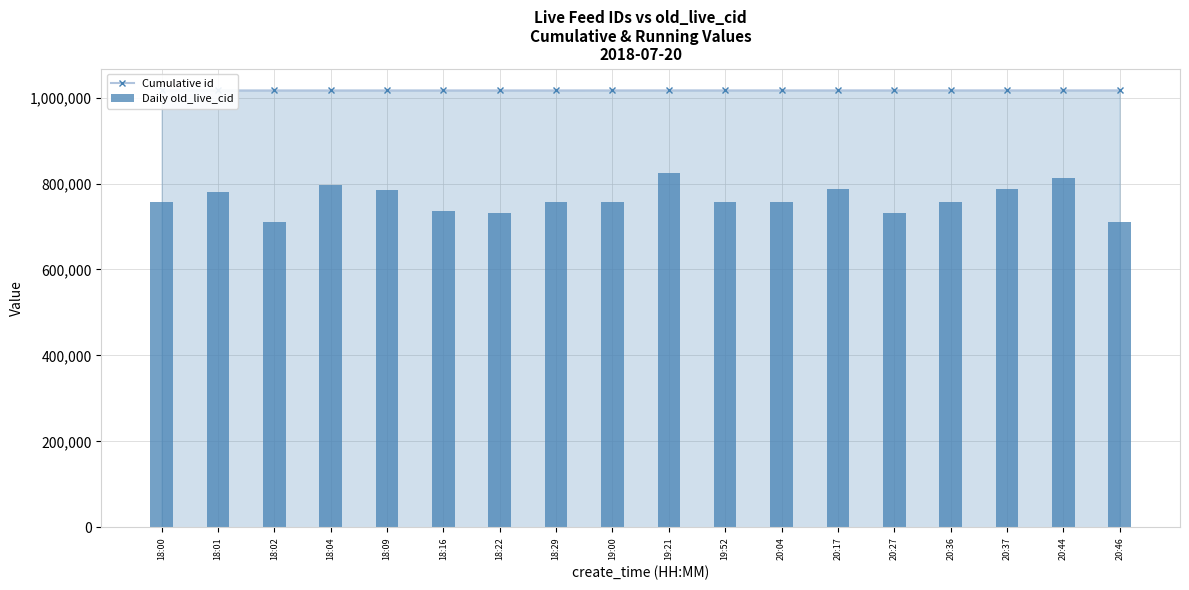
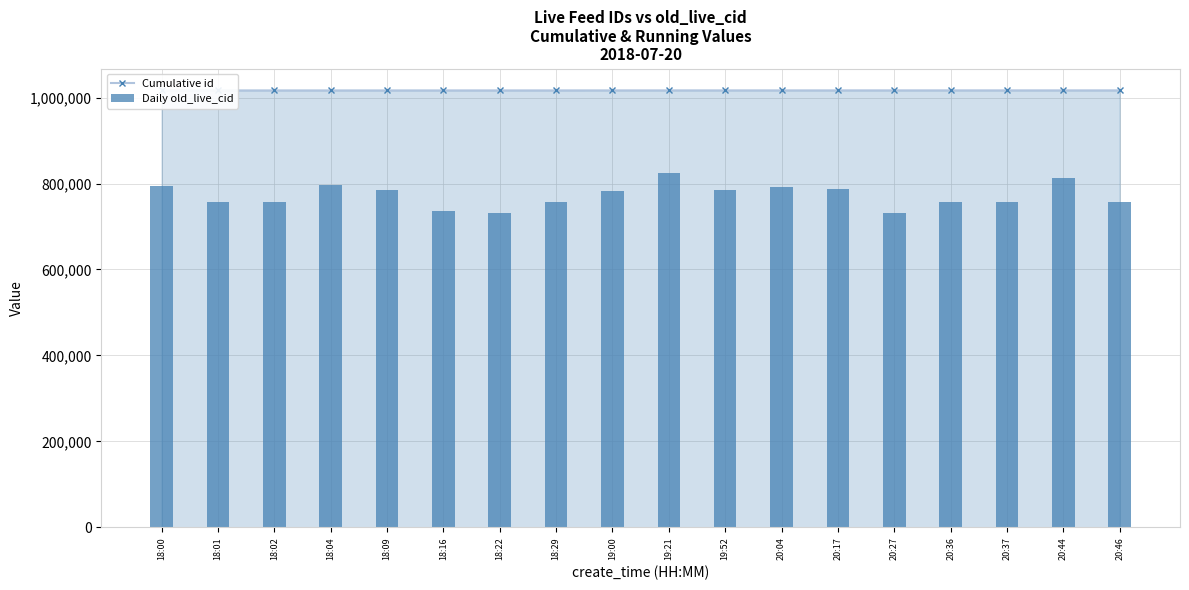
Daily old_live_cid, 18:00: 760,000 -> 790,000
Daily old_live_cid, 18:01: 780,000 -> 760,000
Daily old_live_cid, 18:02: 710,000 -> 760,000
Daily old_live_cid, 19:00: 760,000 -> 780,000
Daily old_live_cid, 19:52: 760,000 -> 790,000
Daily old_live_cid, 20:04: 760,000 -> 790,000
Daily old_live_cid, 20:37: 790,000 -> 760,000
Daily old_live_cid, 20:46: 710,000 -> 760,000
